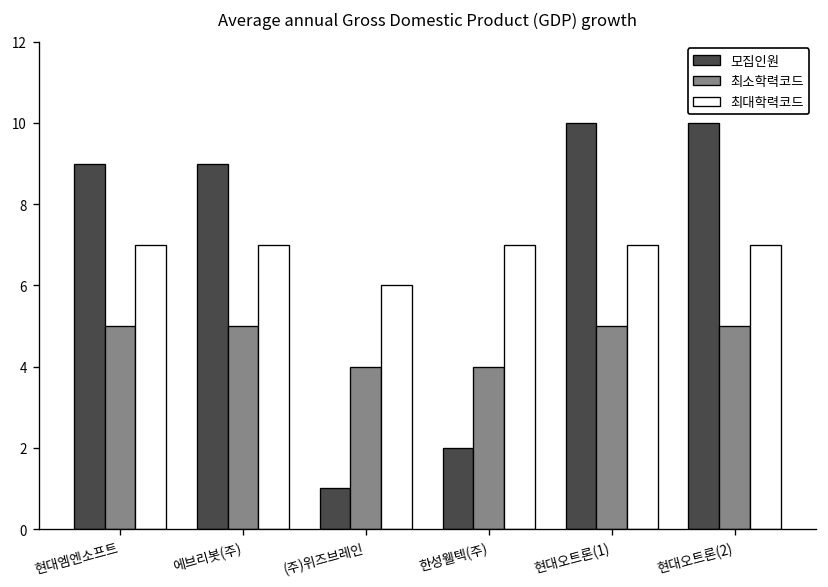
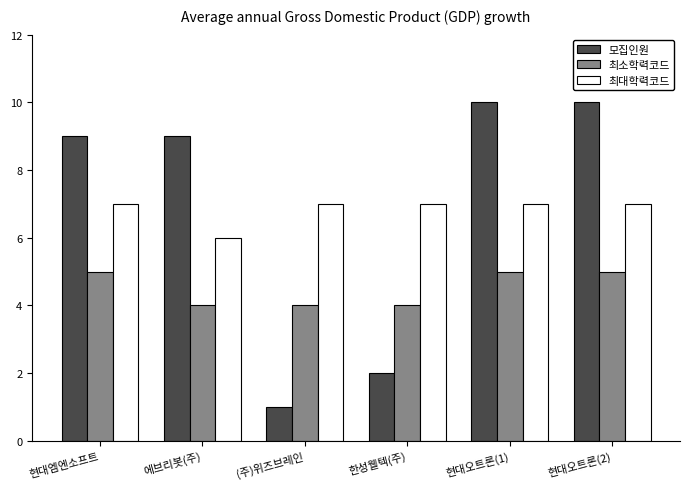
최소학력코드, 에브리봇(주): 5 -> 4
최대학력코드, 에브리봇(주): 7 -> 6
최대학력코드, (주)위즈브레인: 6 -> 7
